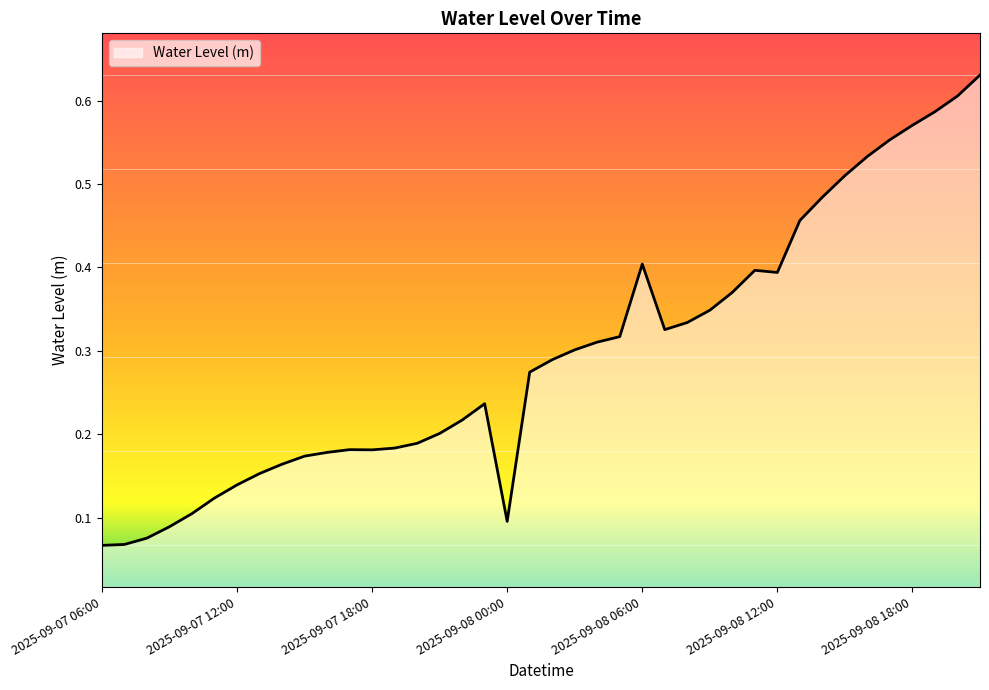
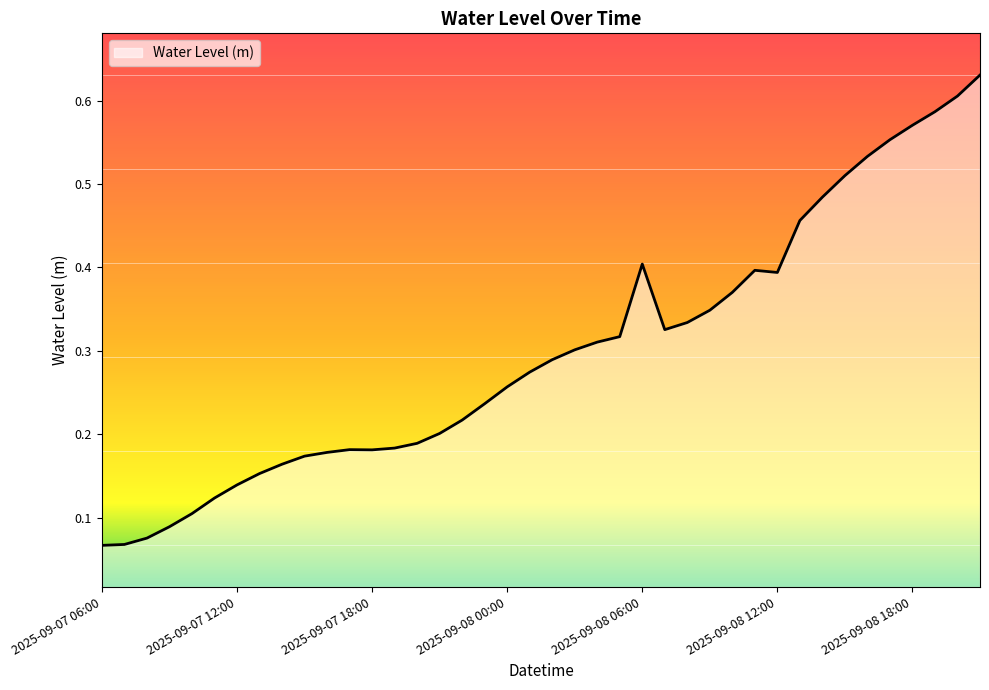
2025-09-08 00:00: 0.10 -> 0.26
